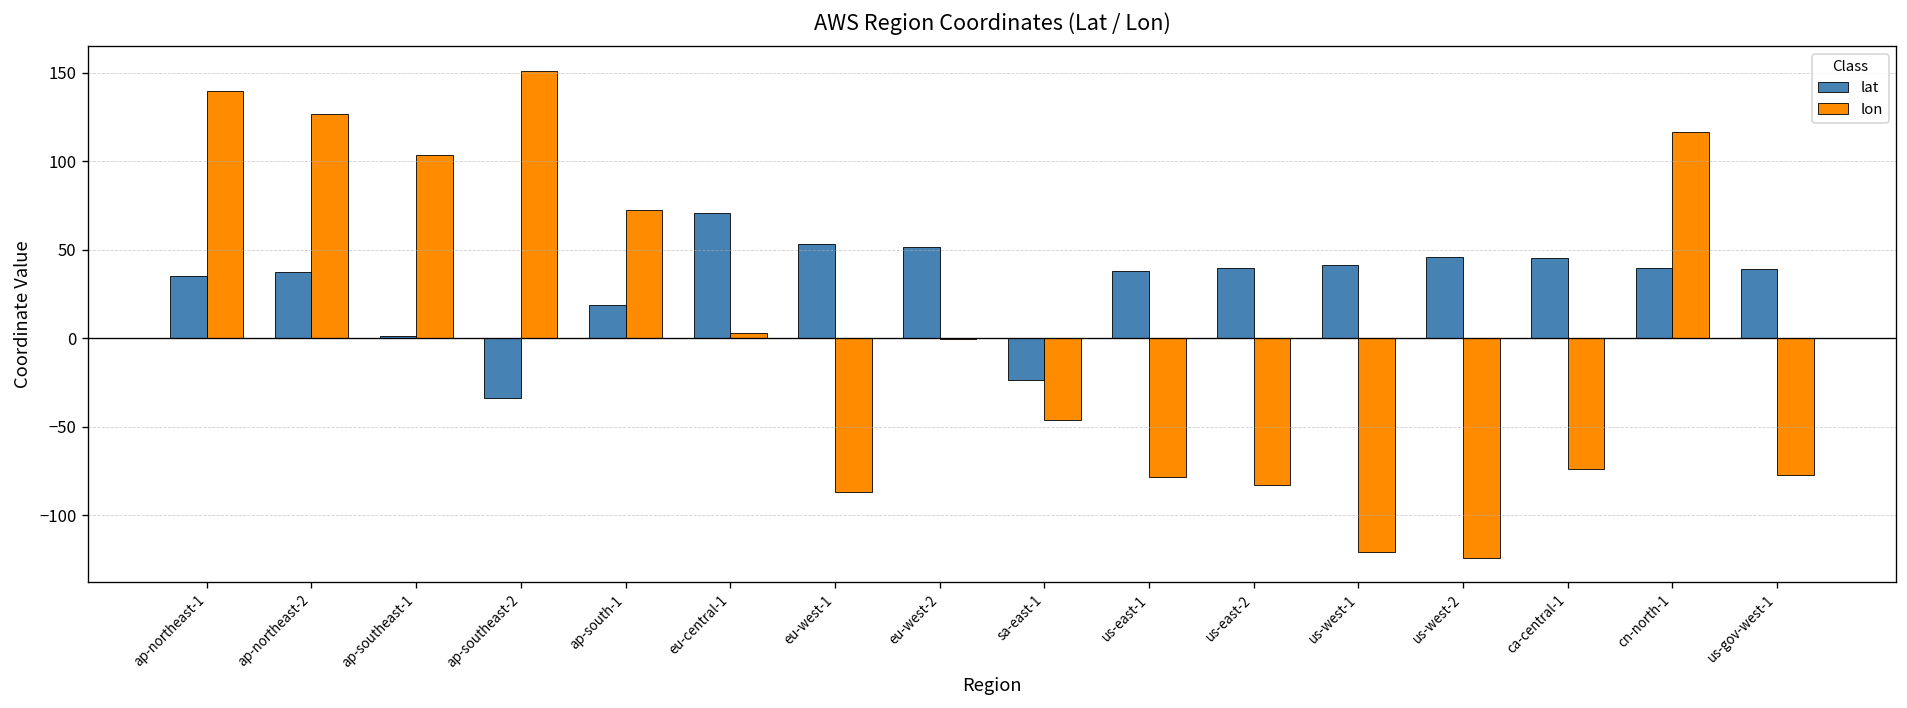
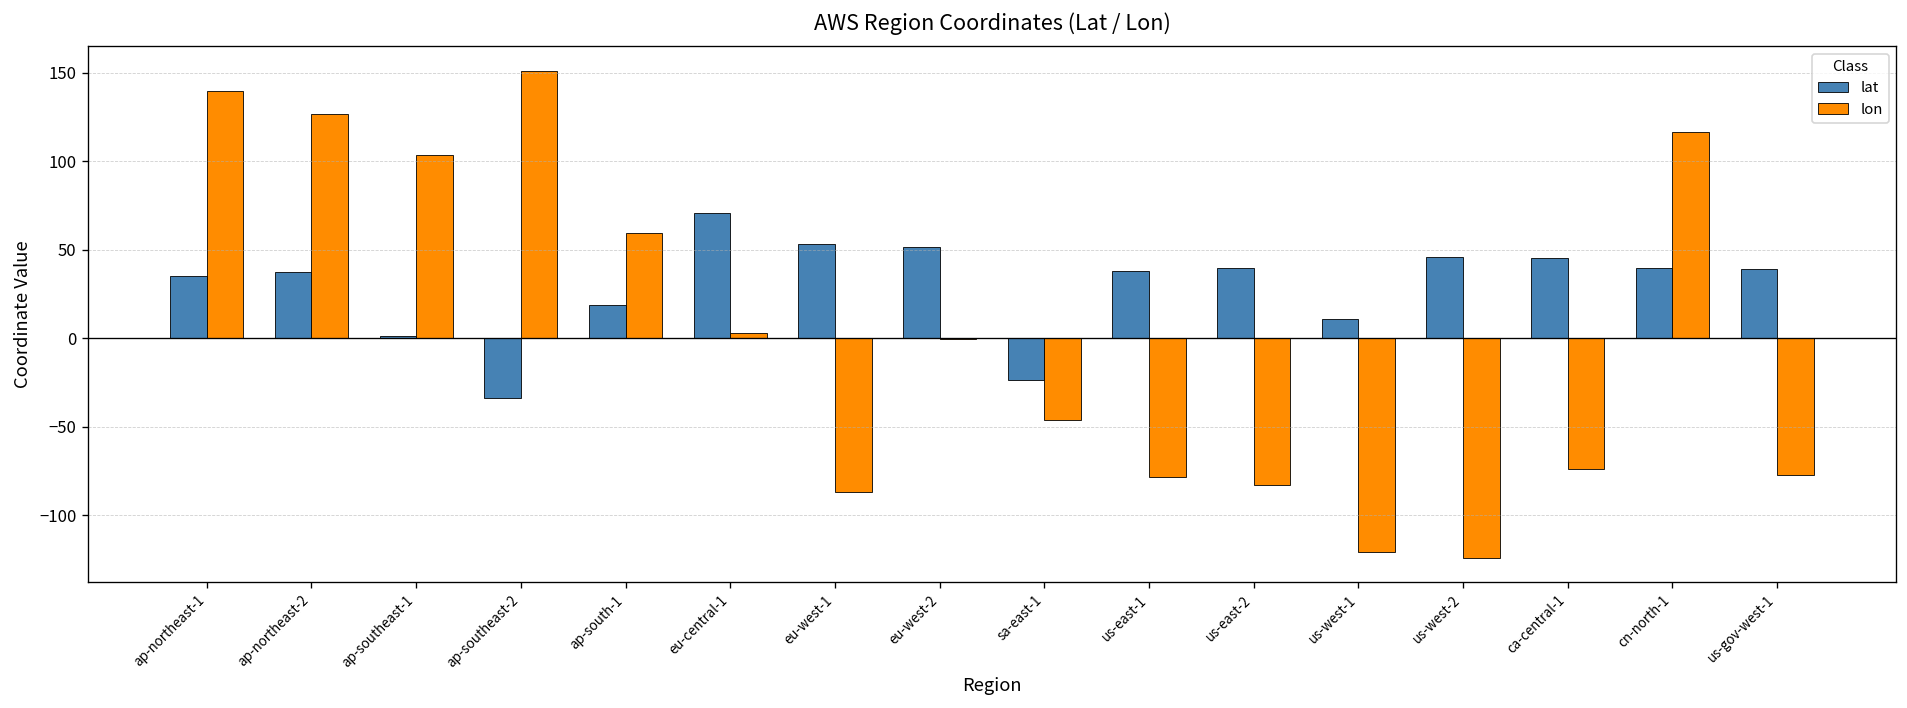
lon, ap-south-1: 73 -> 60
lat, us-west-1: 41 -> 11
